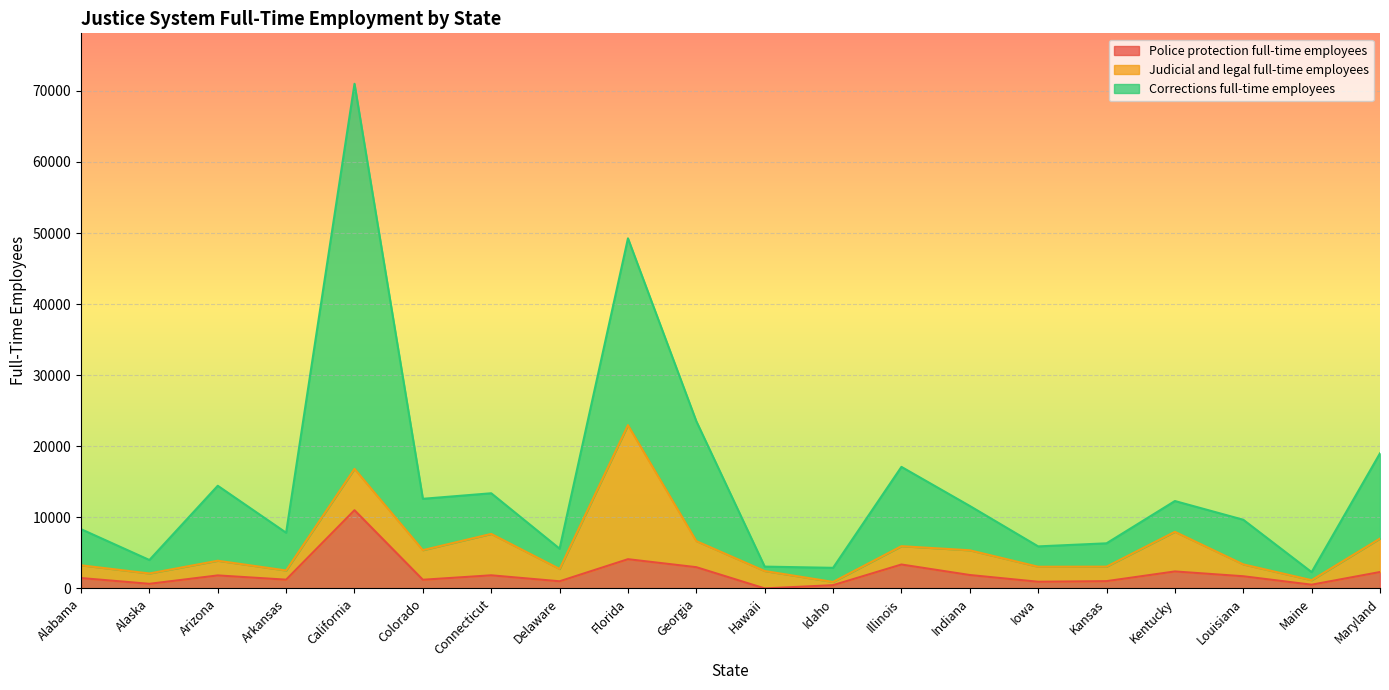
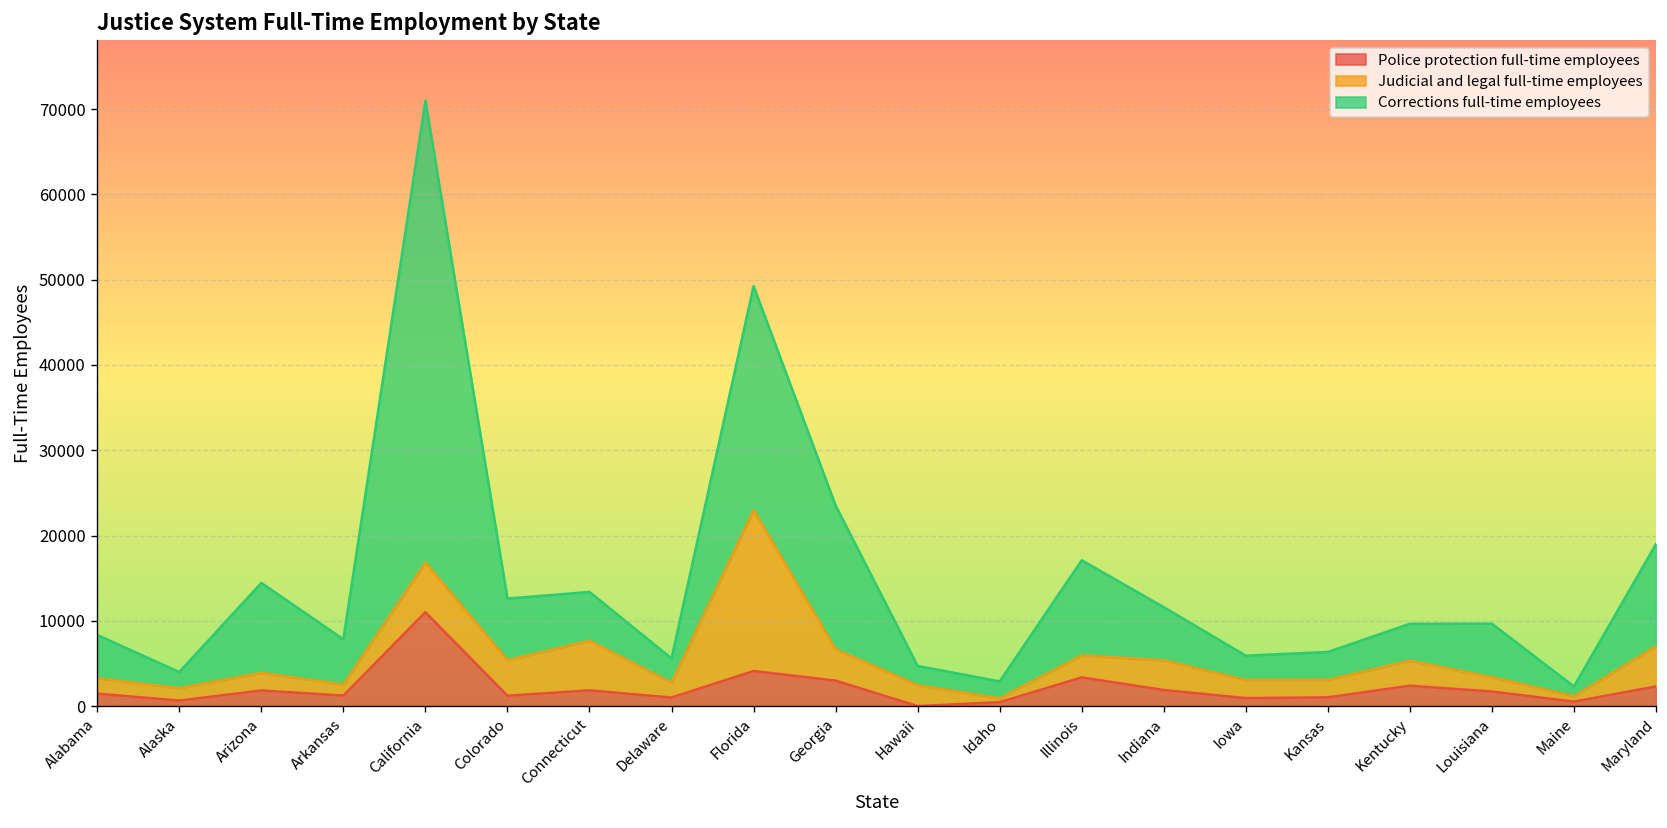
Corrections full-time employees, Hawaii: 1000 -> 2000
Judicial and legal full-time employees, Kentucky: 6000 -> 3000
